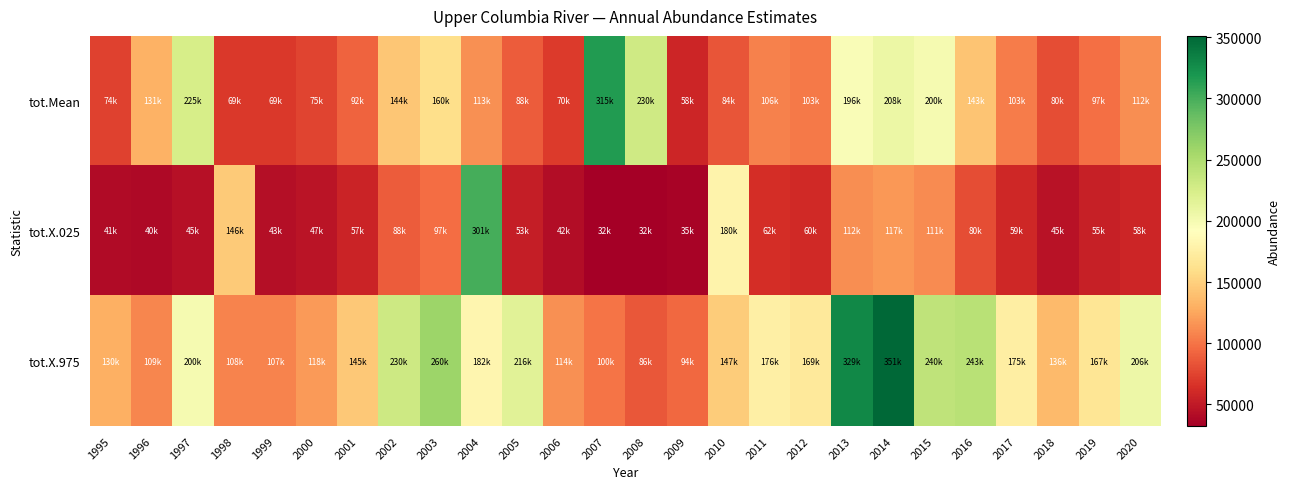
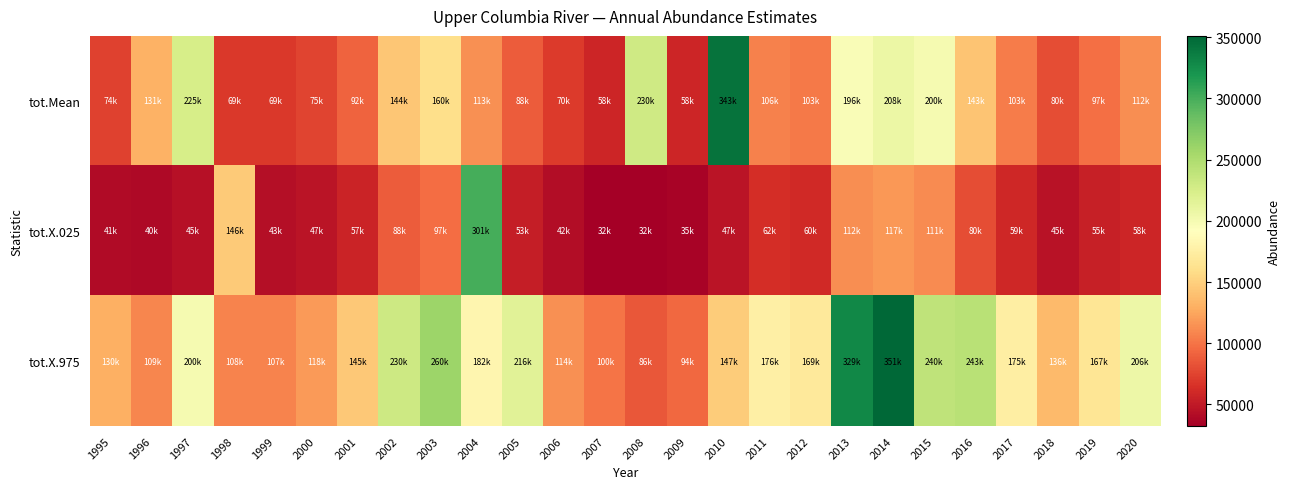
tot.Mean, 2007: 315k -> 58k
tot.Mean, 2010: 84k -> 343k
tot.X.025, 2010: 180k -> 47k
